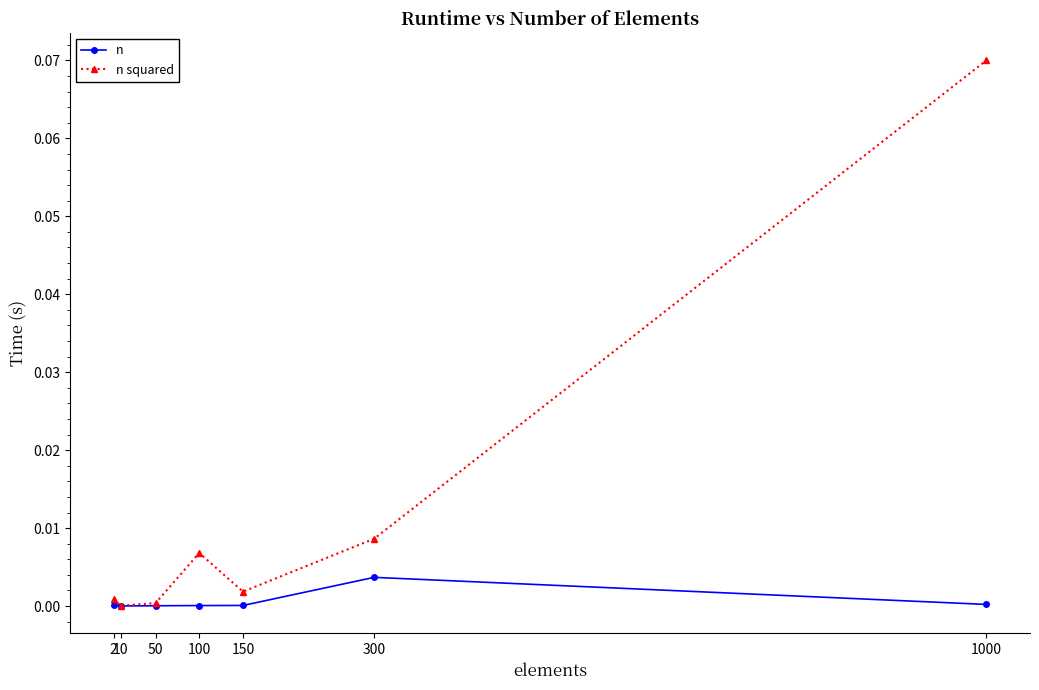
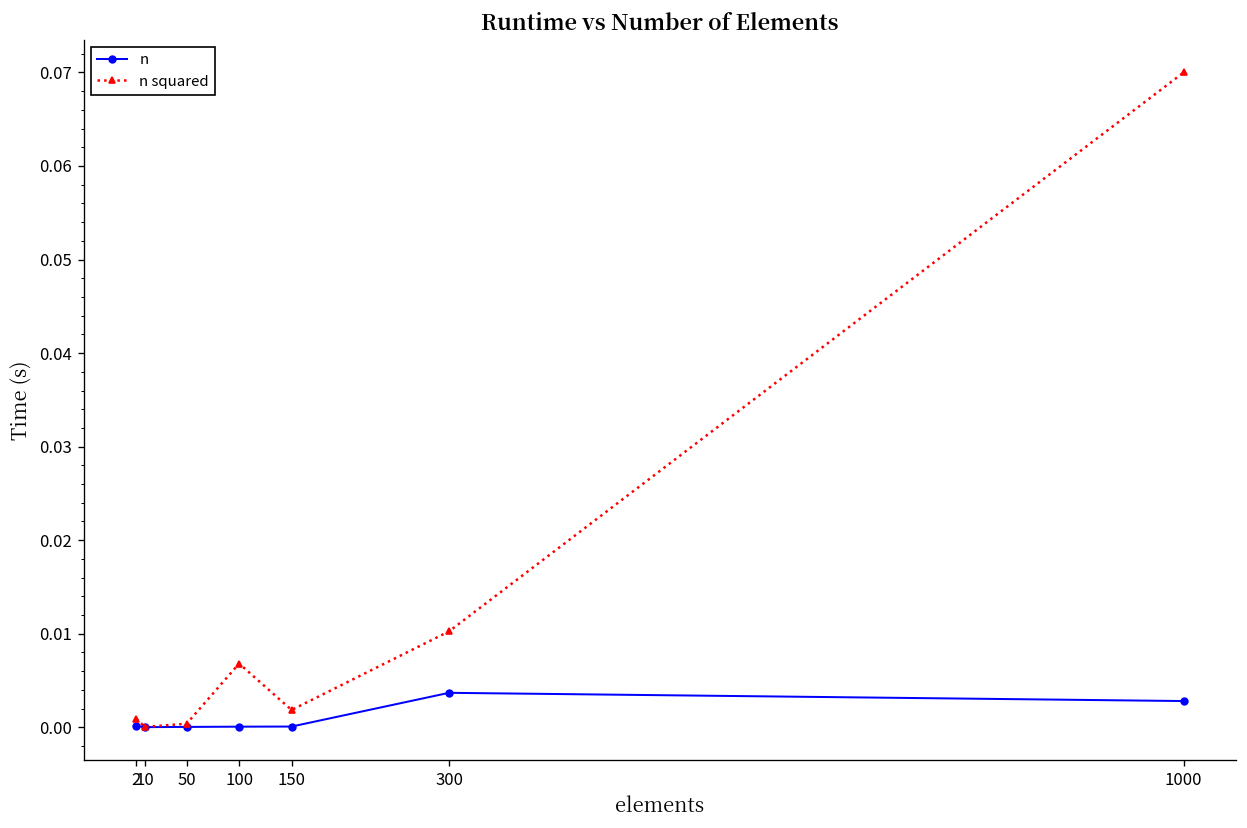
n squared, 300: 0.009 -> 0.010
n, 1000: 0.000 -> 0.003
